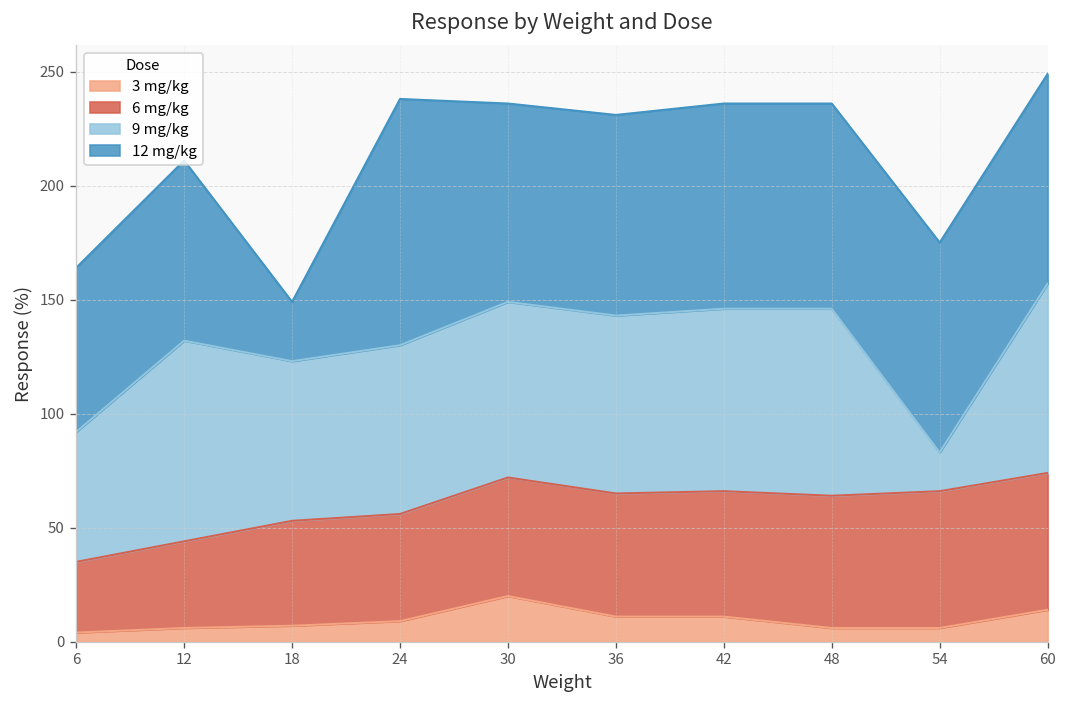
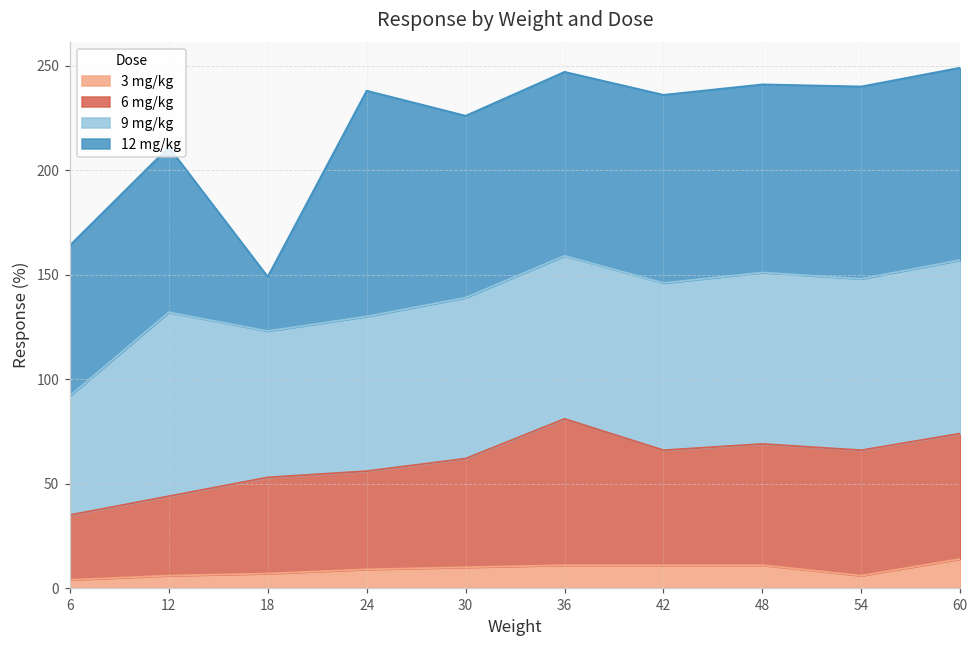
3 mg/kg, 30: 20 -> 10
6 mg/kg, 36: 54 -> 70
3 mg/kg, 48: 6 -> 11
9 mg/kg, 54: 17 -> 82
